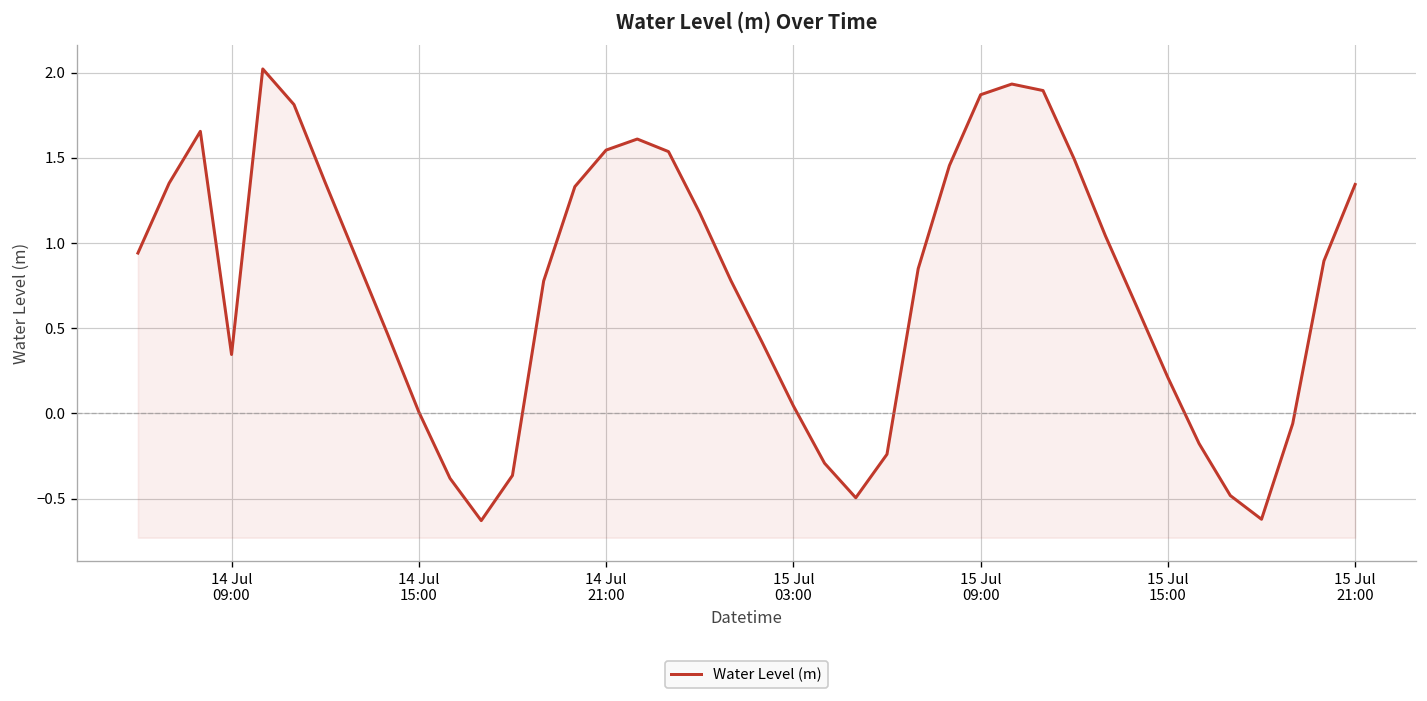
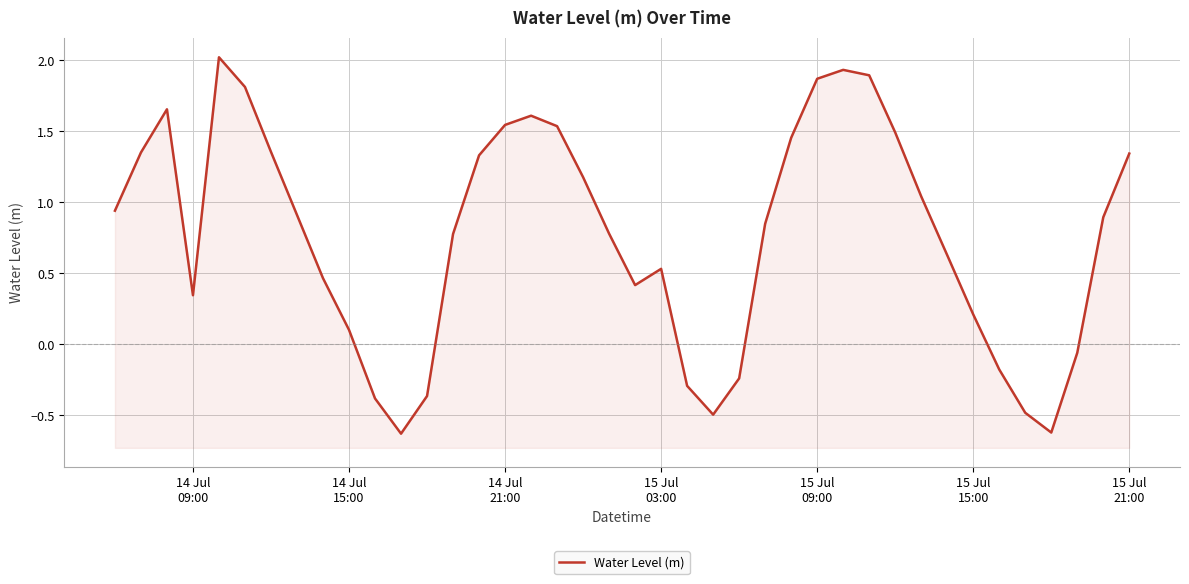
14 Jul 15:00: 0.01 -> 0.10
15 Jul 03:00: 0.04 -> 0.53
